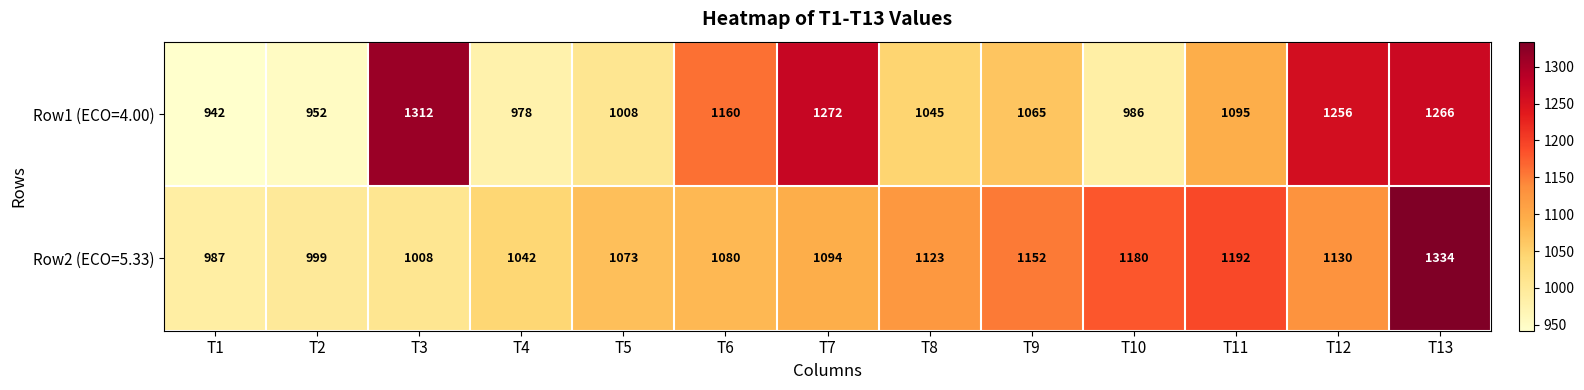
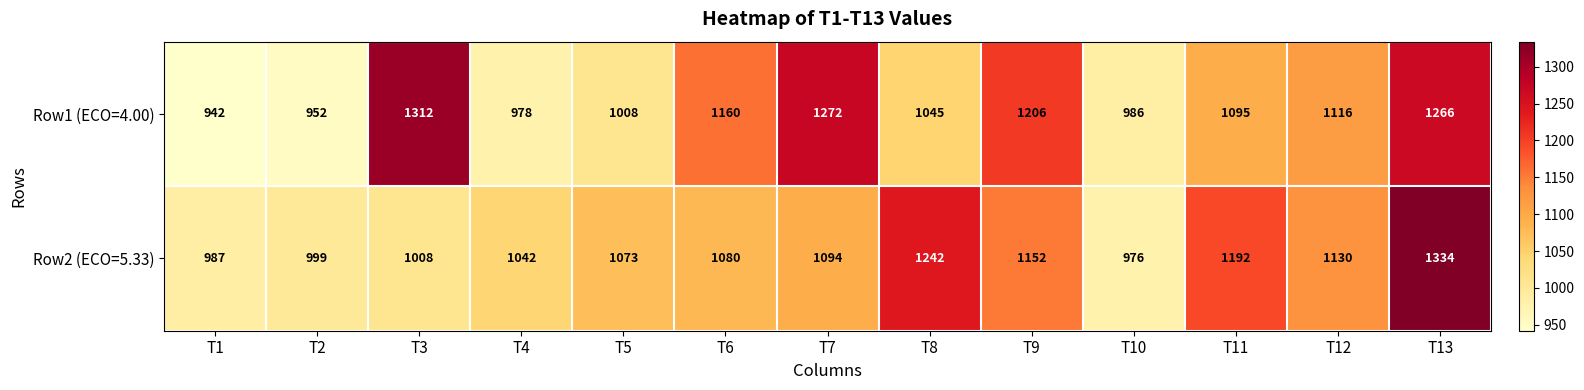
Row1 (ECO=4.00), T9: 1065 -> 1206
Row1 (ECO=4.00), T12: 1256 -> 1116
Row2 (ECO=5.33), T8: 1123 -> 1242
Row2 (ECO=5.33), T10: 1180 -> 976
